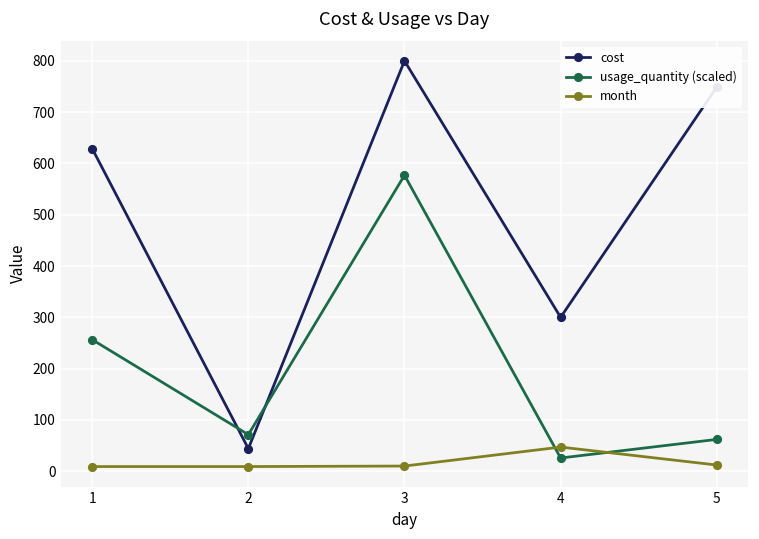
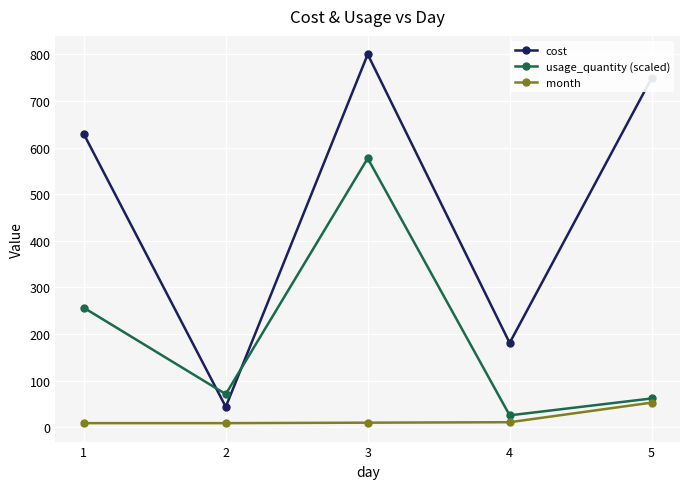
cost, 4: 300 -> 180
month, 4: 50 -> 10
month, 5: 10 -> 50
